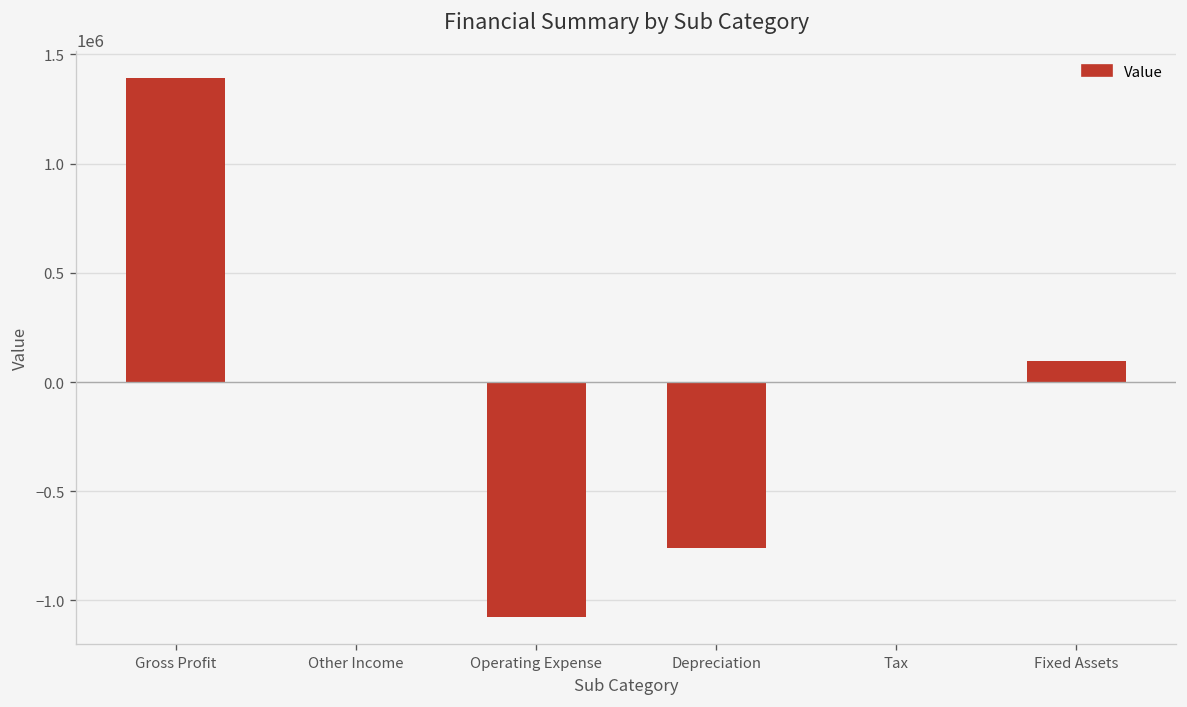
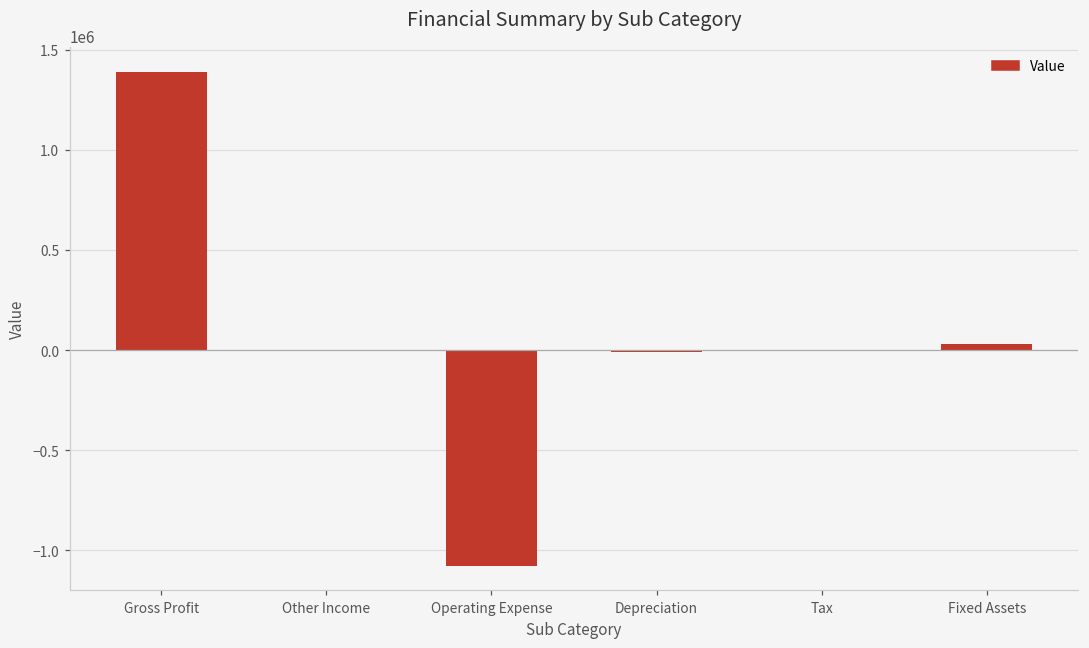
Depreciation: -760000 -> -10000
Fixed Assets: 90000 -> 30000
